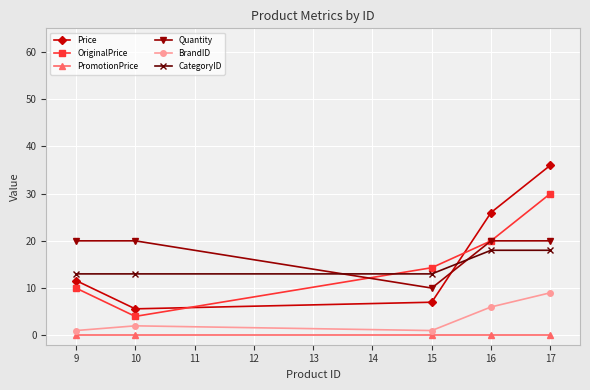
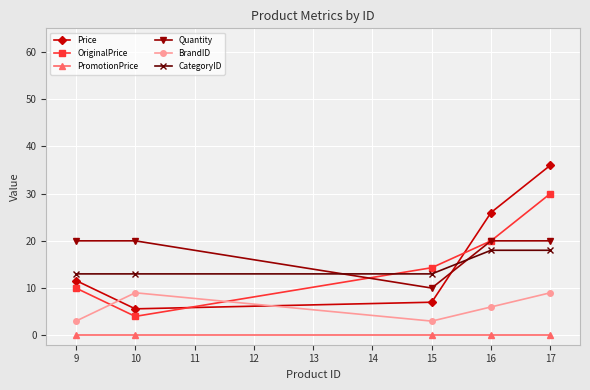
BrandID, 9: 1 -> 3
BrandID, 10: 2 -> 9
BrandID, 15: 1 -> 3
